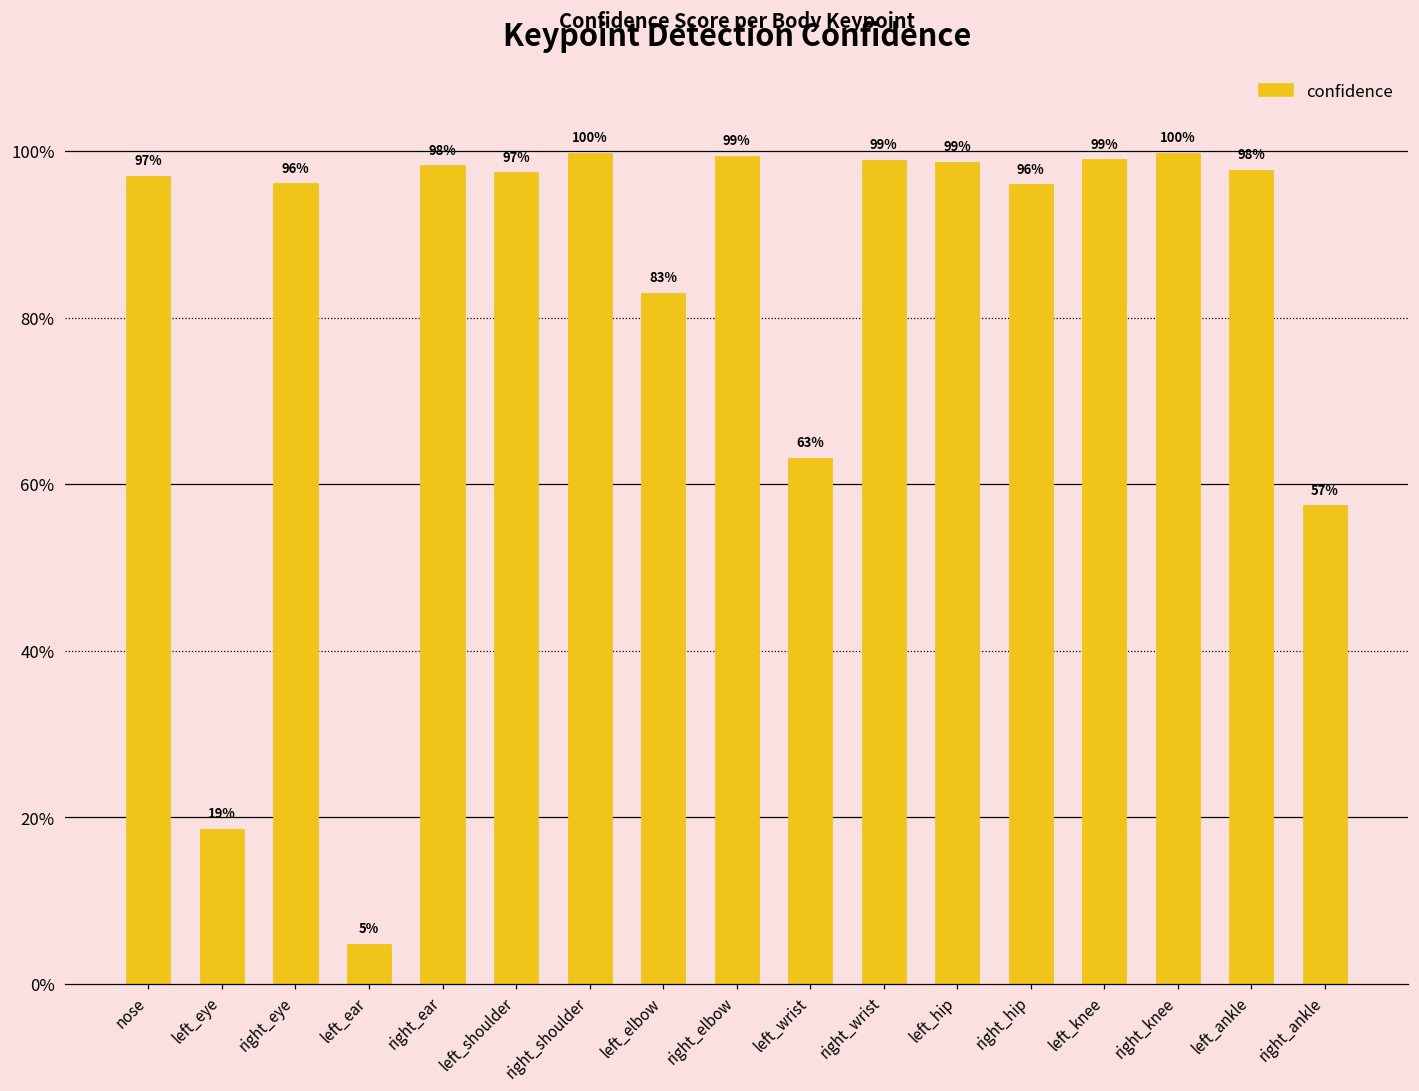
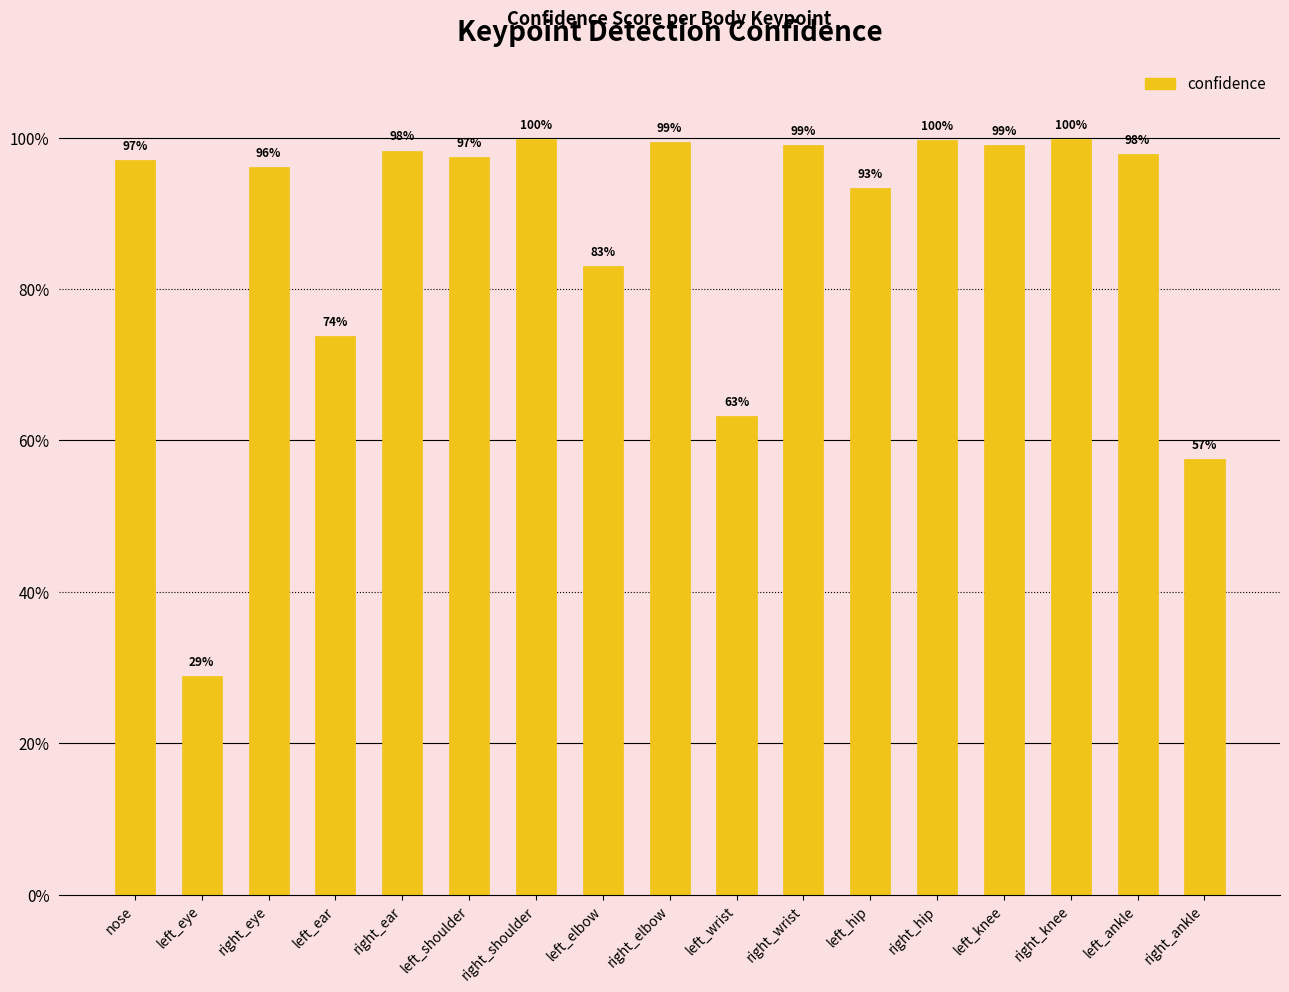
left_eye: 19% -> 29%
left_ear: 5% -> 74%
left_hip: 99% -> 93%
right_hip: 96% -> 100%
